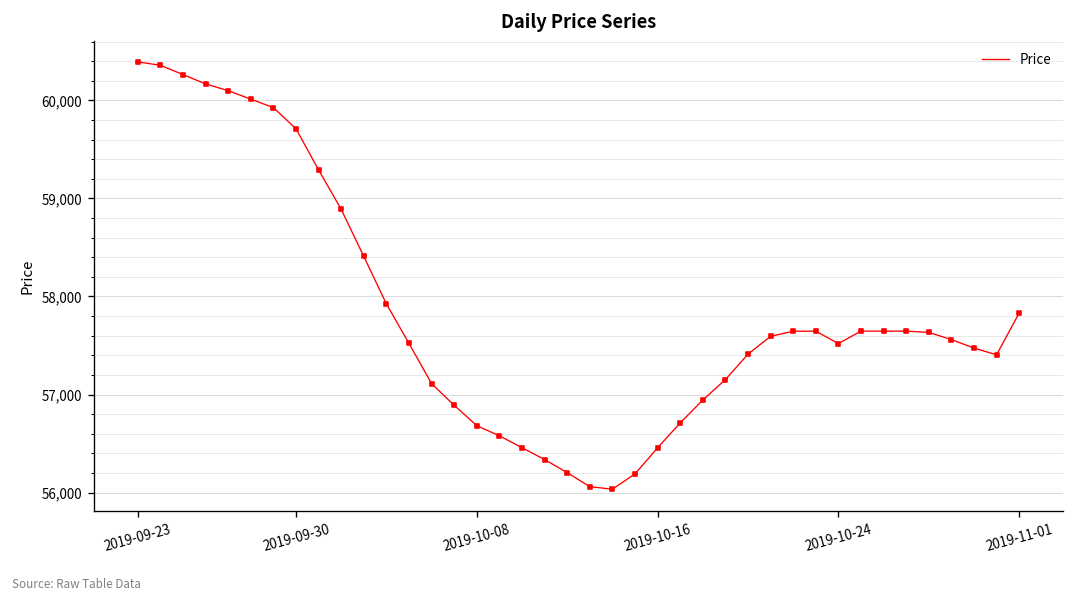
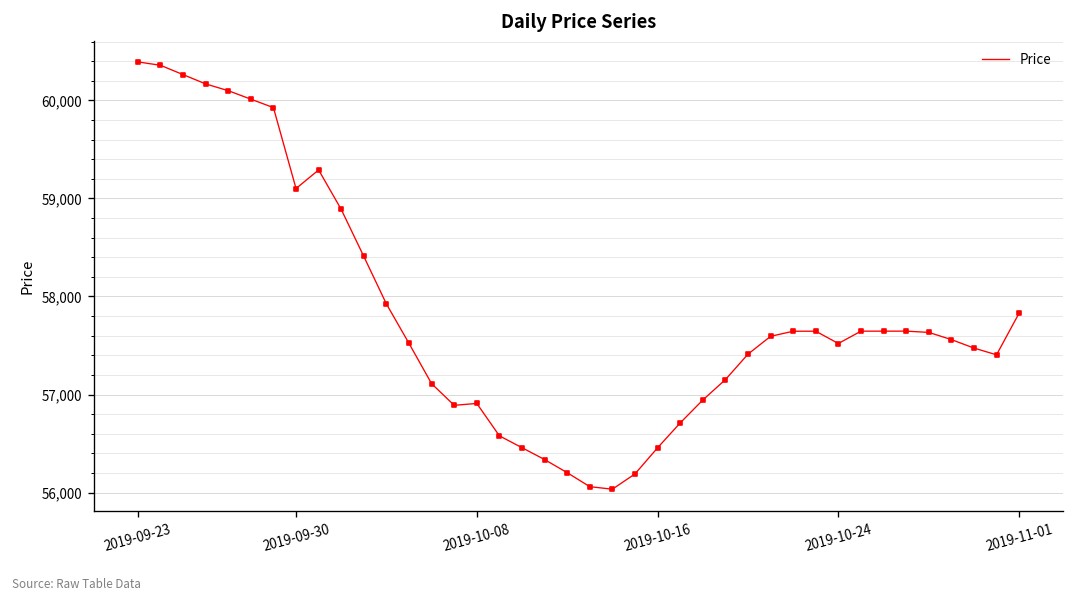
2019-09-30: 59,700 -> 59,100
2019-10-08: 56,700 -> 56,900
